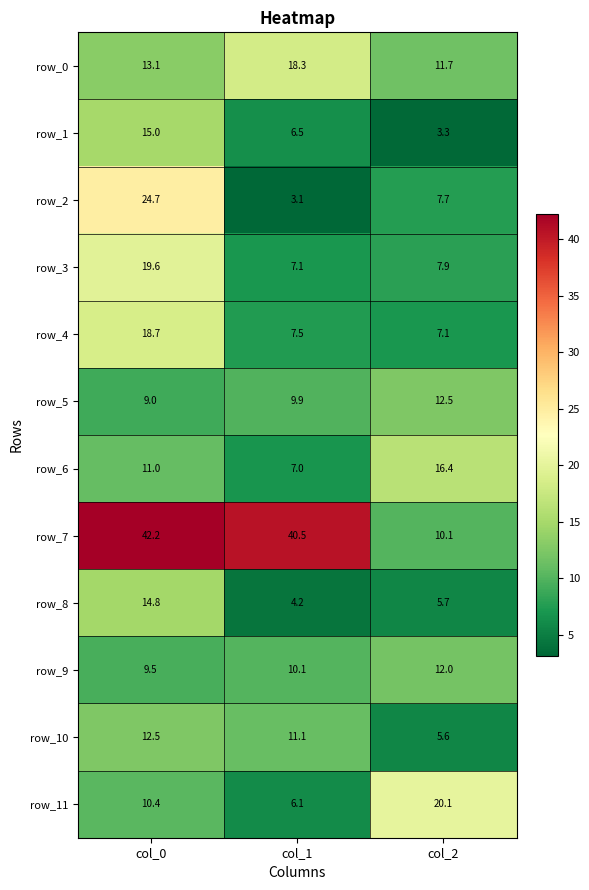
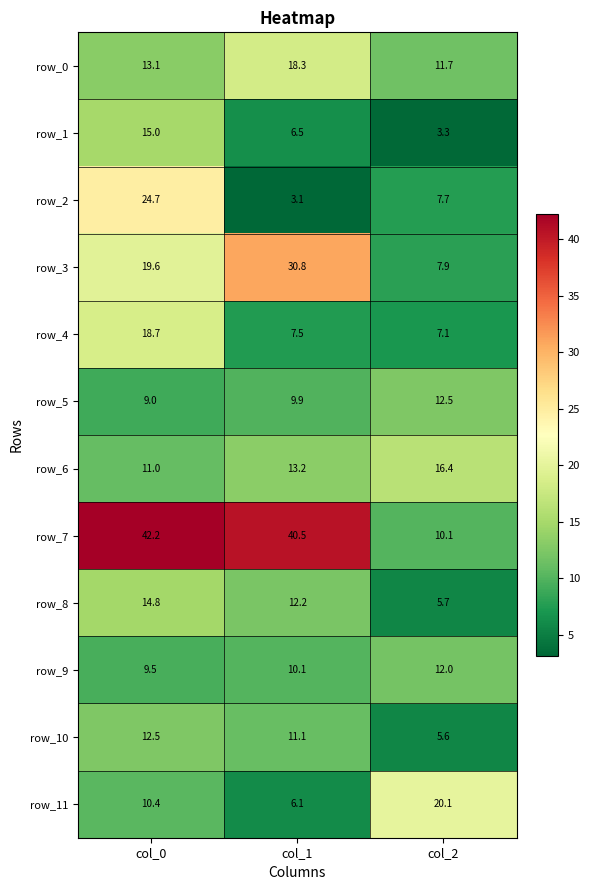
row_3, col_1: 7.1 -> 30.8
row_6, col_1: 7.0 -> 13.2
row_8, col_1: 4.2 -> 12.2
